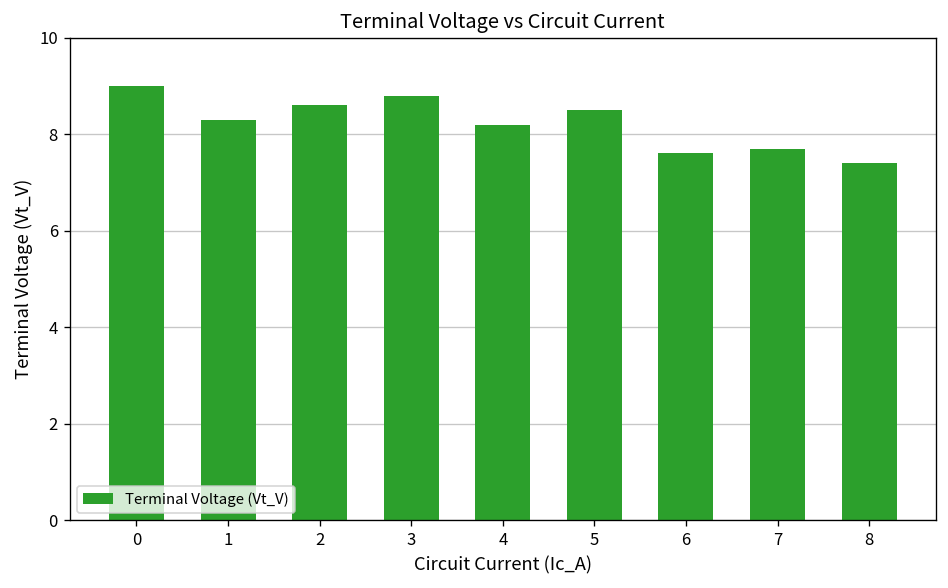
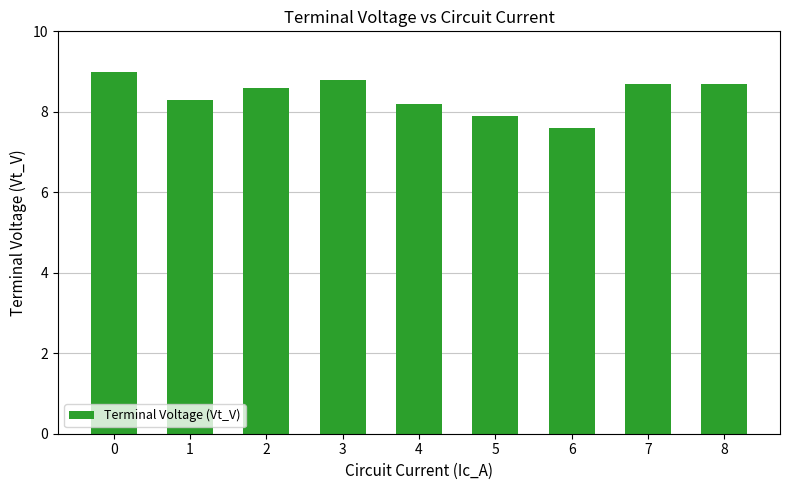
5: 8.5 -> 7.9
7: 7.7 -> 8.7
8: 7.4 -> 8.7
